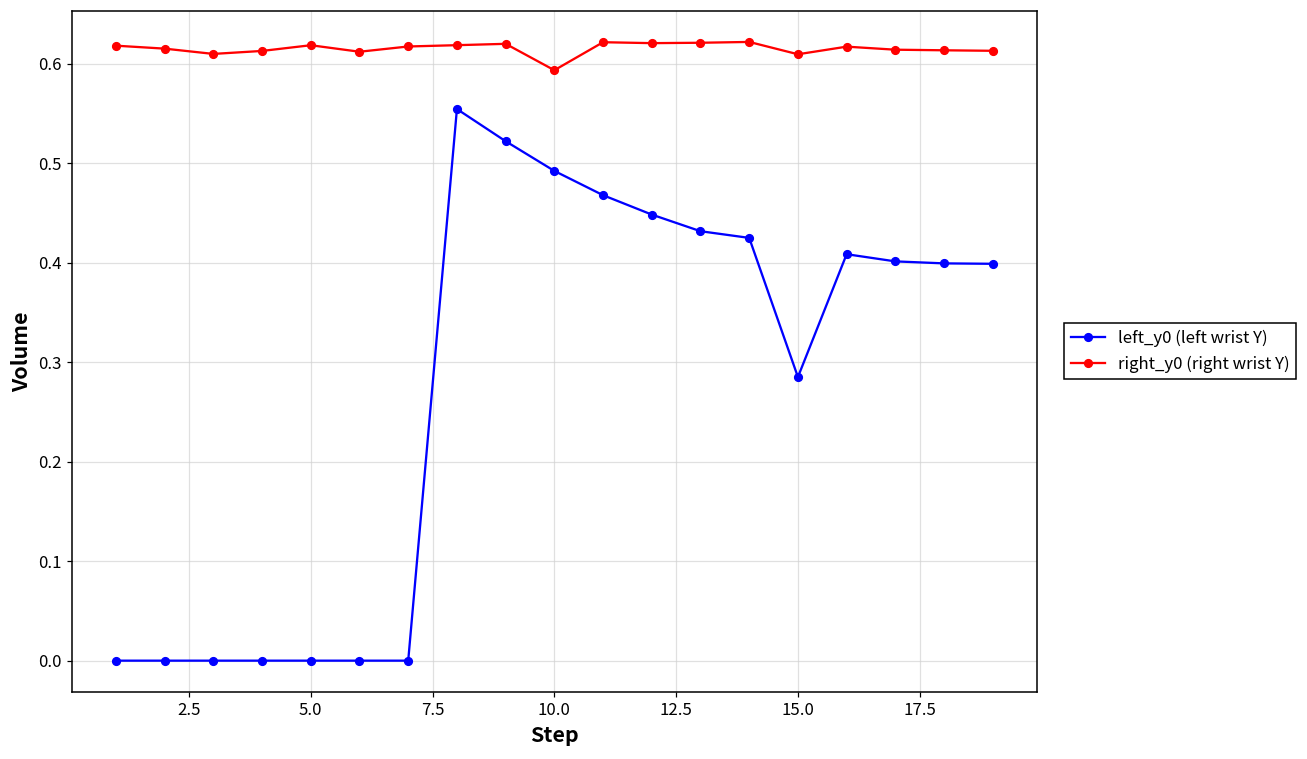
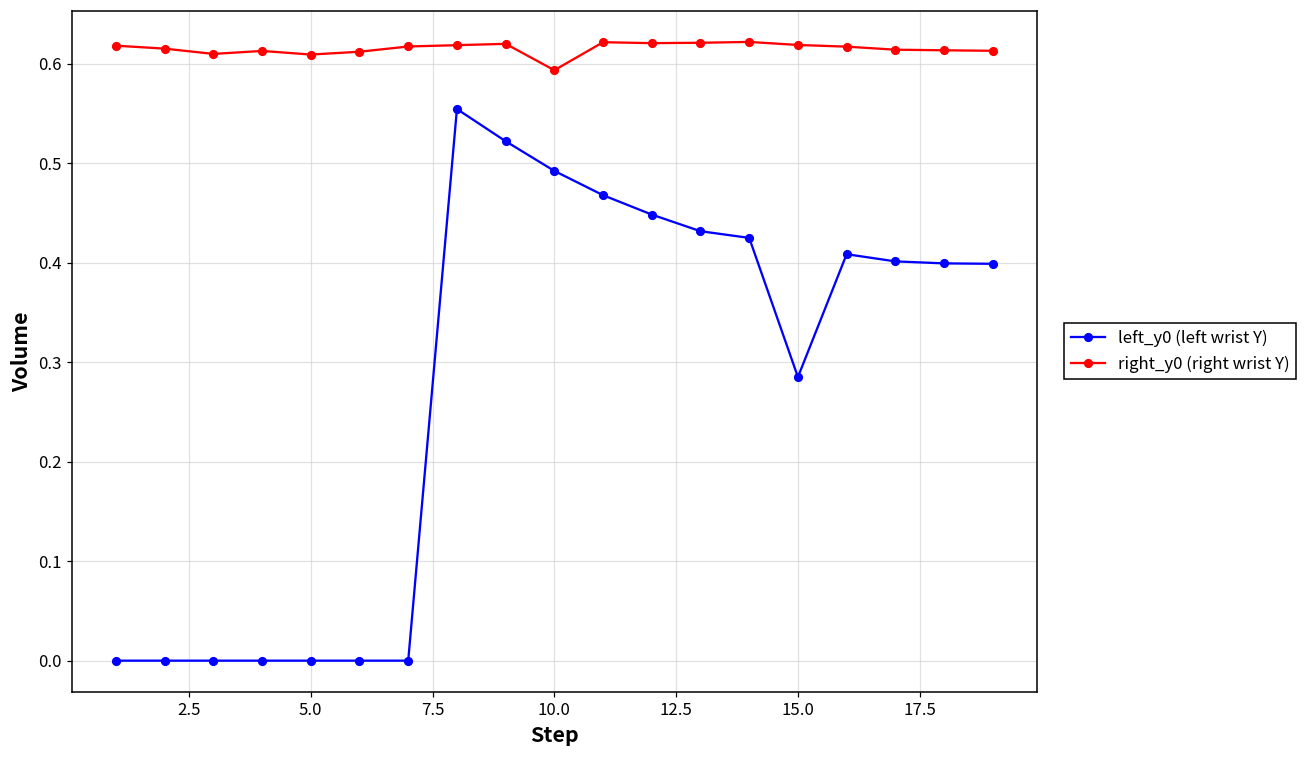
right_y0 (right wrist Y), 5.0: 0.62 -> 0.61
right_y0 (right wrist Y), 15.0: 0.61 -> 0.62
